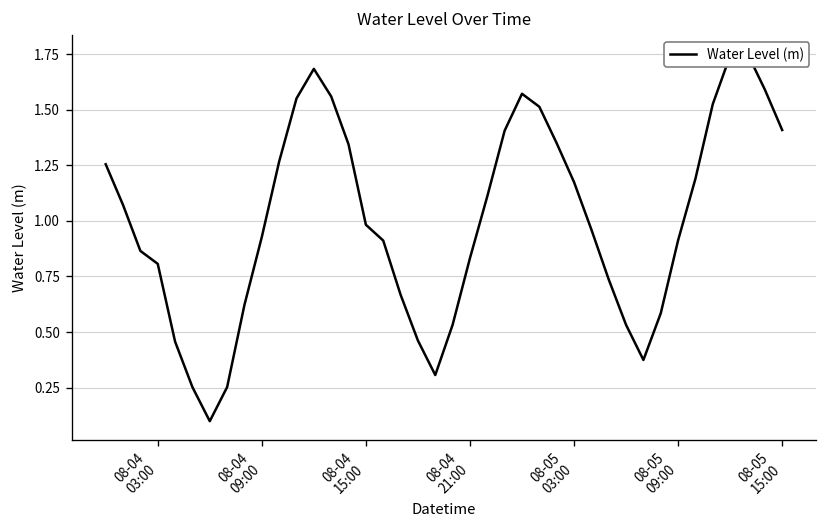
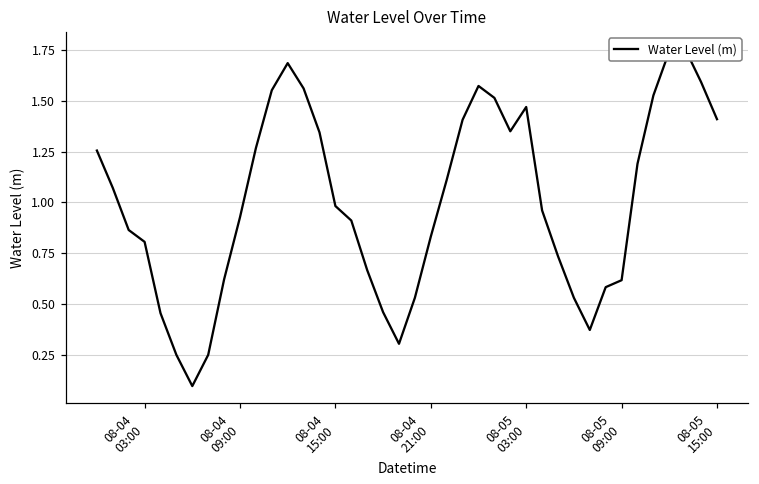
08-05 03:00: 1.17 -> 1.47
08-05 09:00: 0.91 -> 0.62
